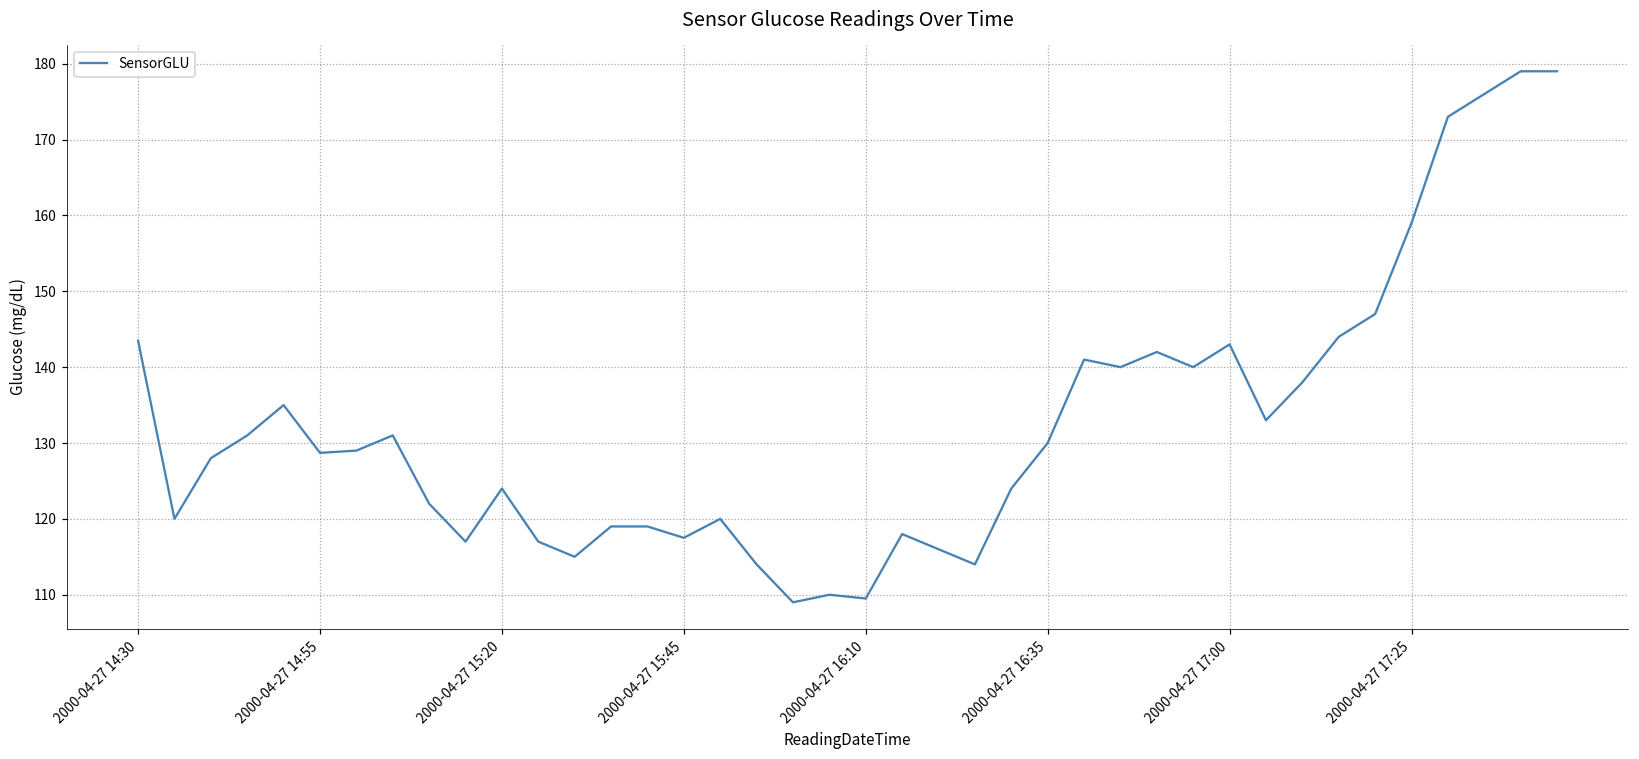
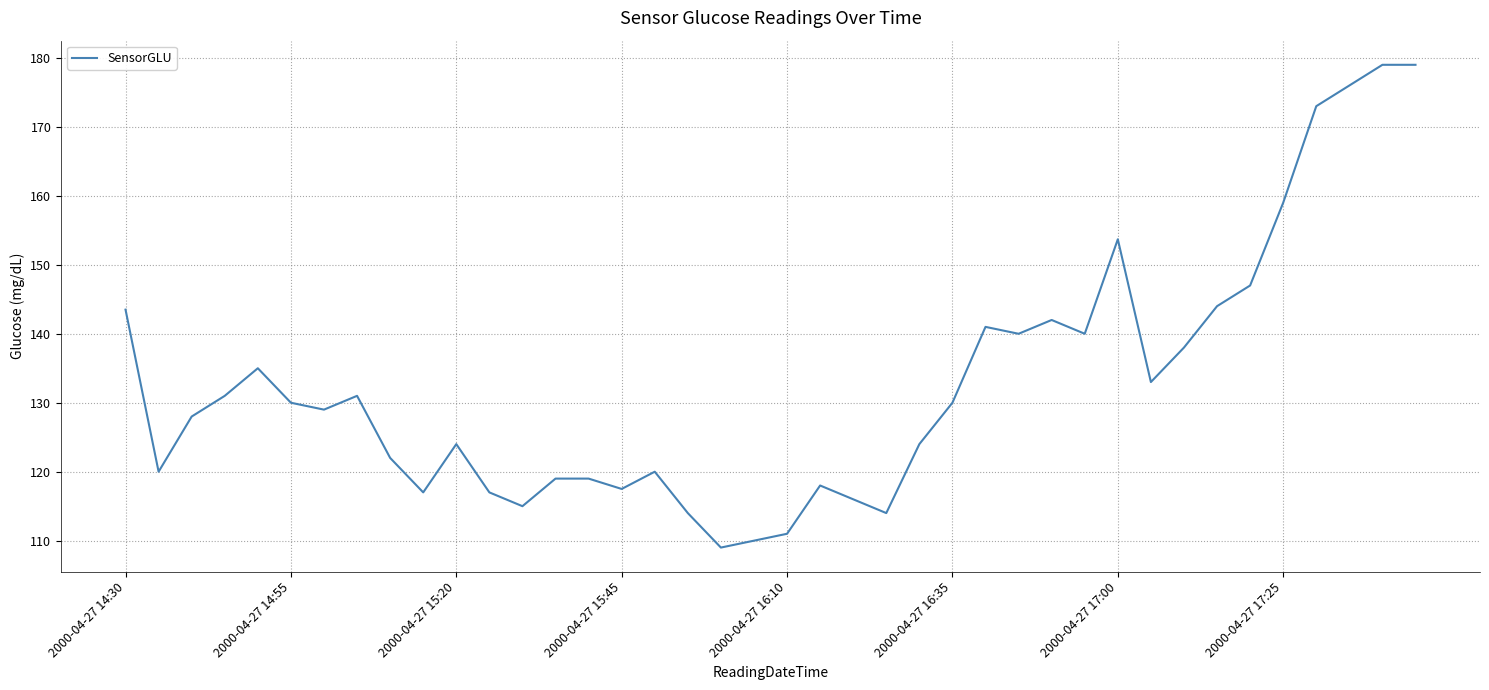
2000-04-27 14:55: 129 -> 130
2000-04-27 16:10: 110 -> 111
2000-04-27 17:00: 143 -> 154
